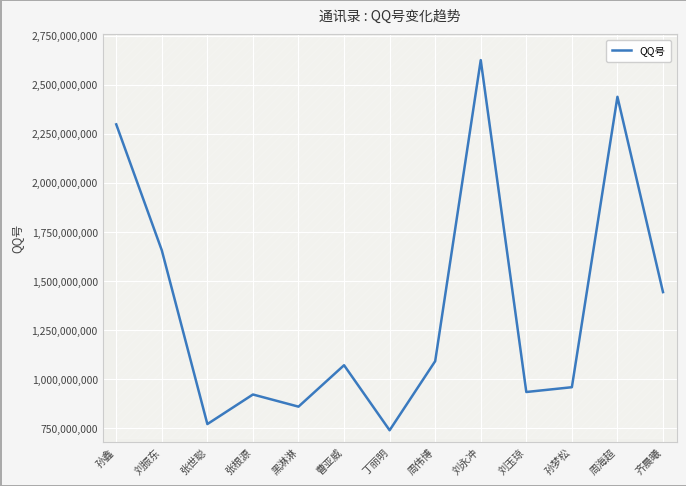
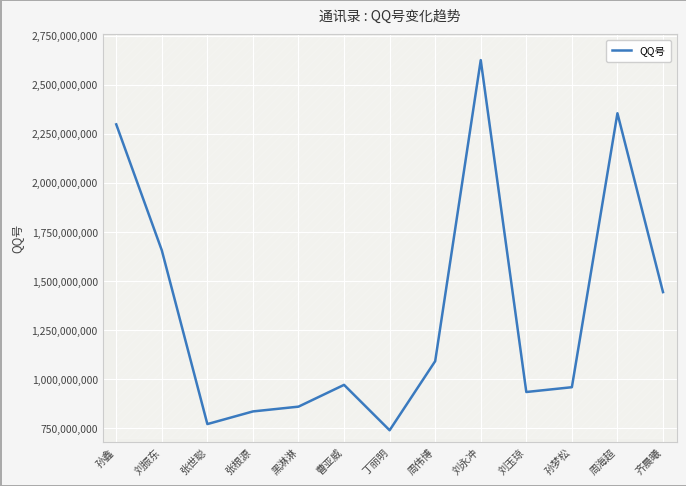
QQ号, 张根源: 920,000,000 -> 830,000,000
QQ号, 曹亚威: 1,070,000,000 -> 970,000,000
QQ号, 周海超: 2,440,000,000 -> 2,350,000,000
